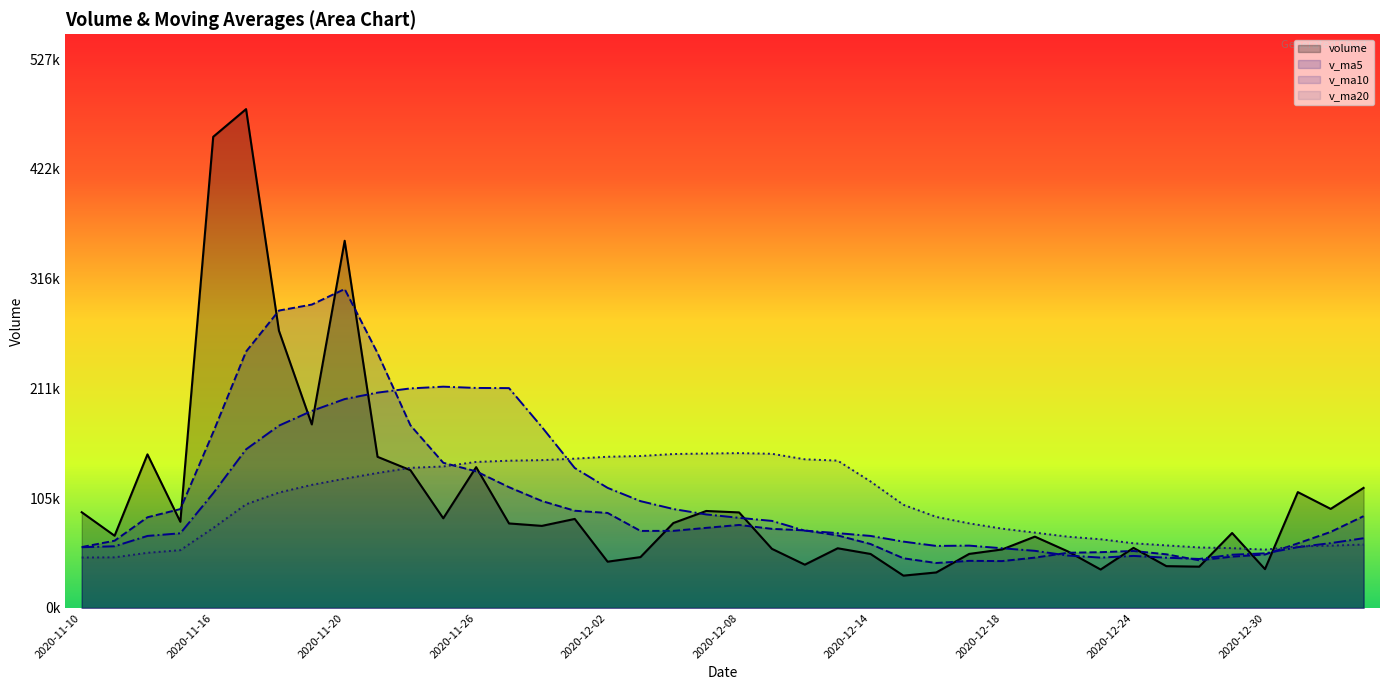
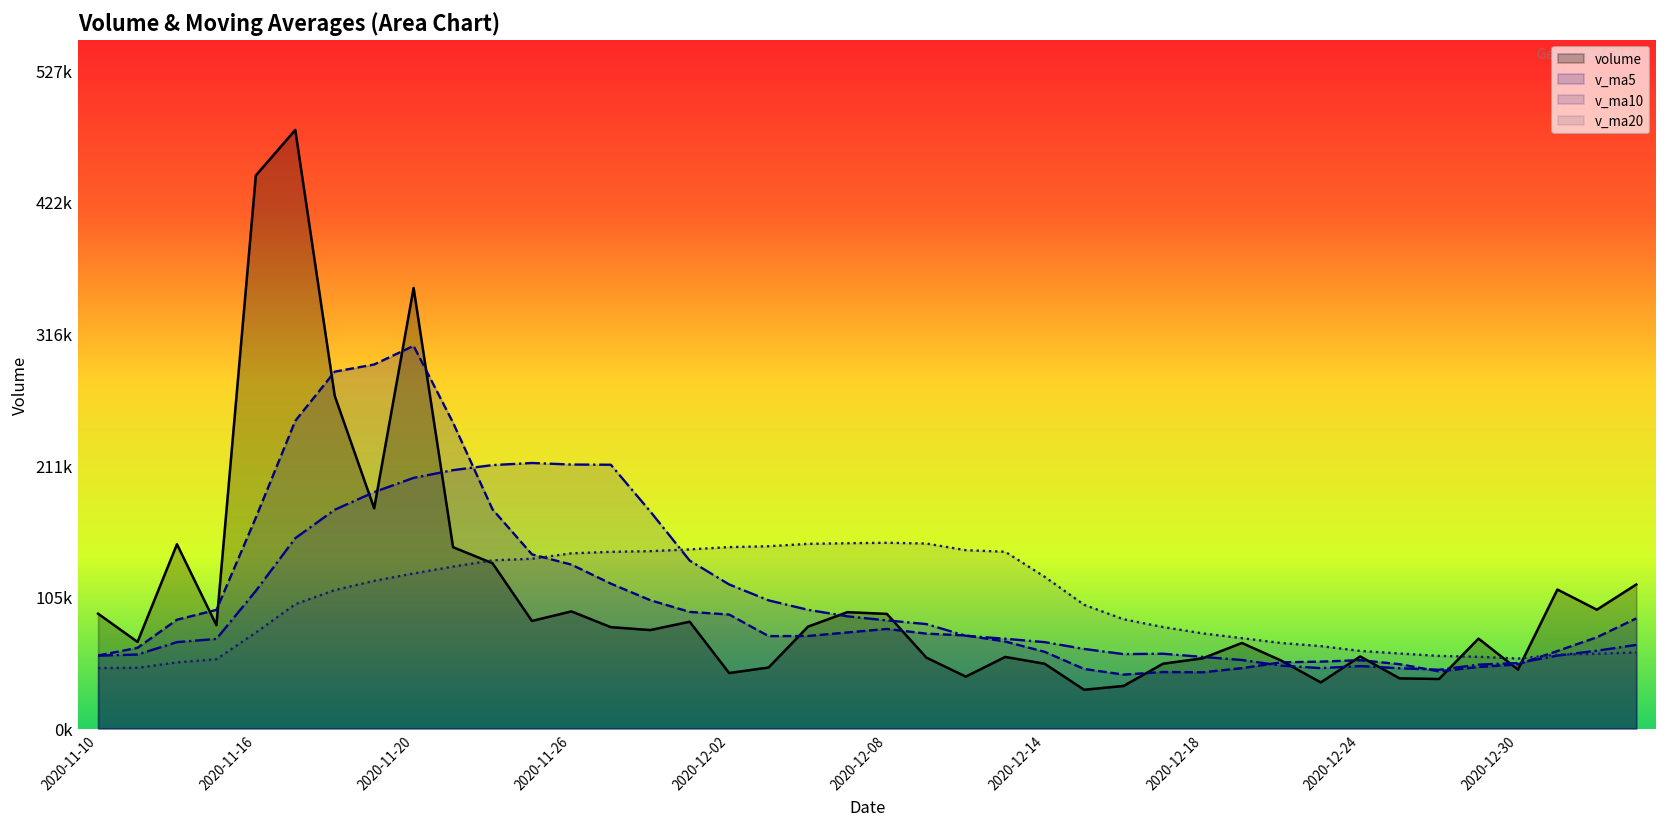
volume, 2020-11-16: 453000 -> 443000
volume, 2020-11-26: 135000 -> 94000
volume, 2020-12-30: 37000 -> 47000
